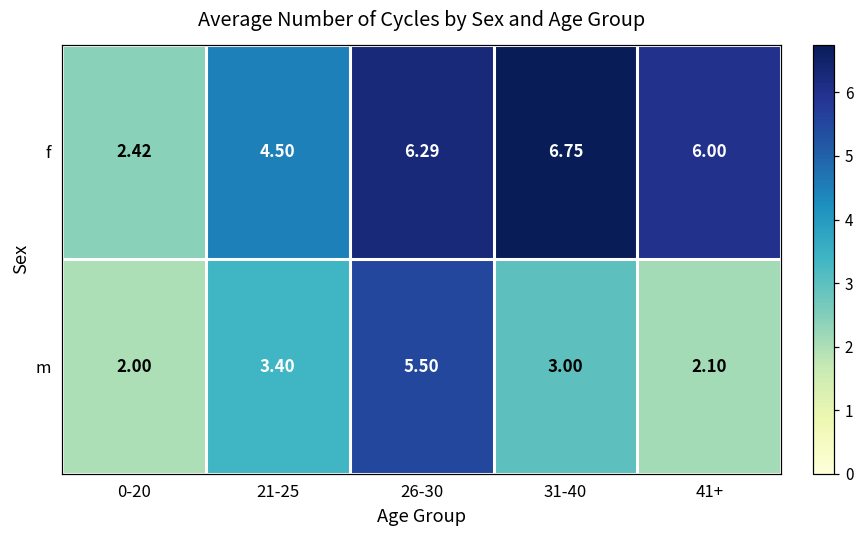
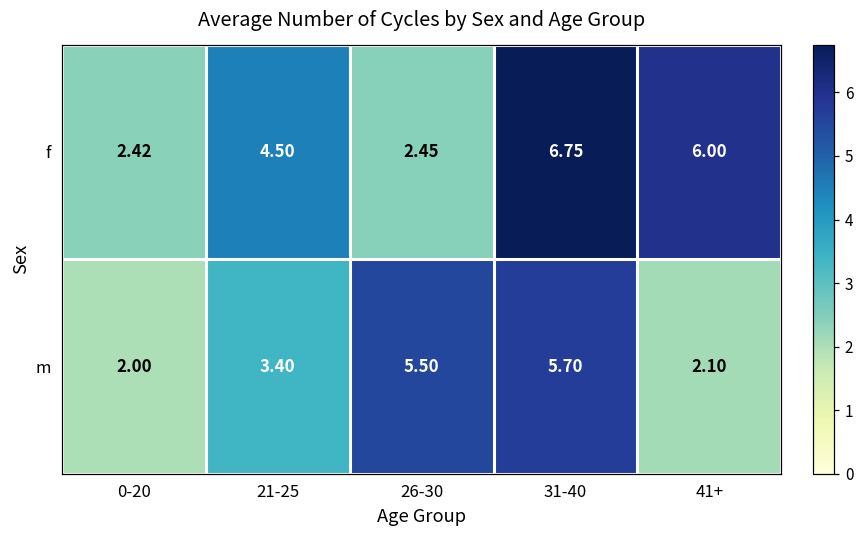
f, 26-30: 6.29 -> 2.45
m, 31-40: 3.00 -> 5.70
